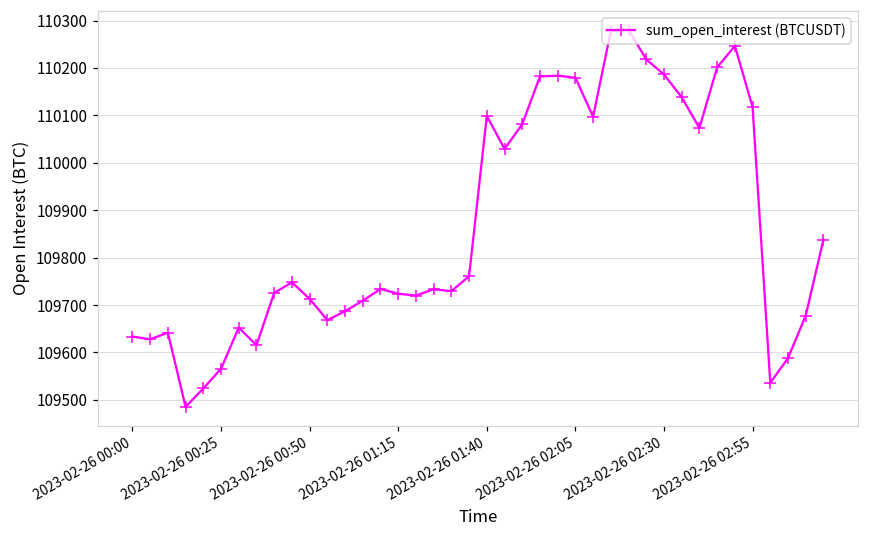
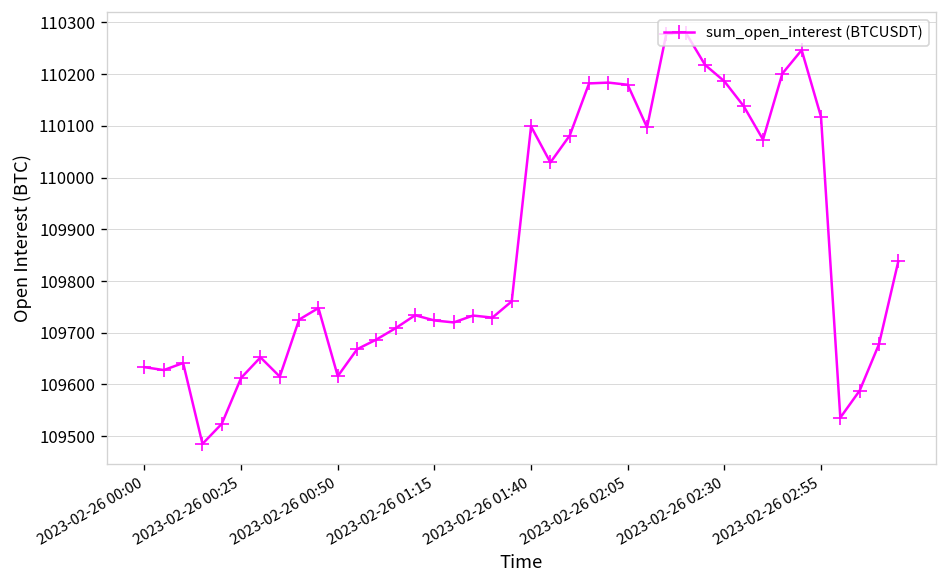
2023-02-26 00:25: 109570 -> 109610
2023-02-26 00:50: 109710 -> 109620
